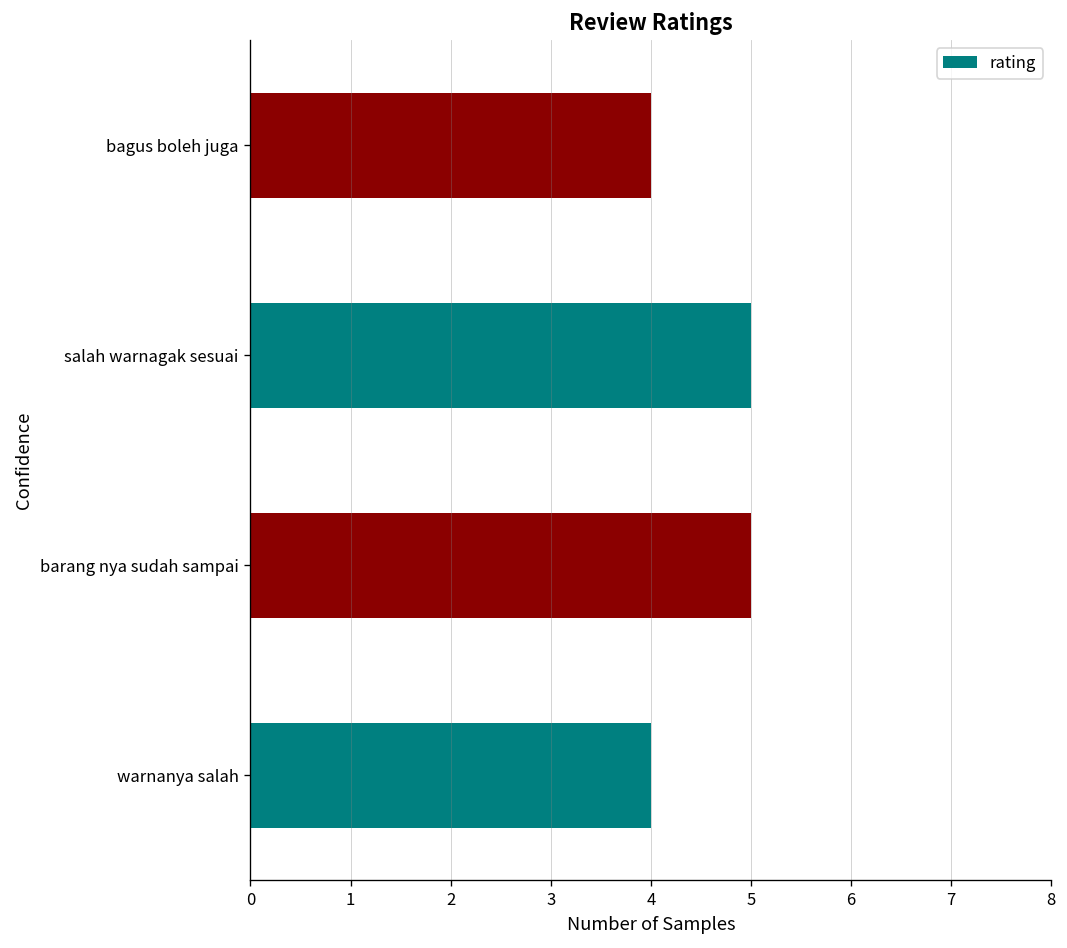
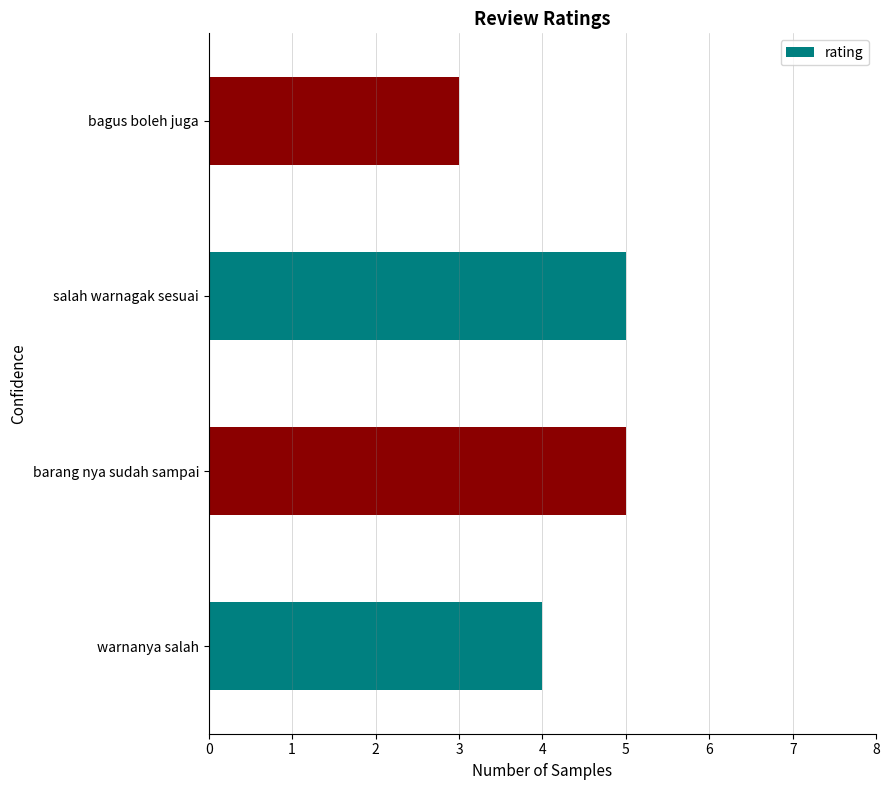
bagus boleh juga: 4 -> 3
